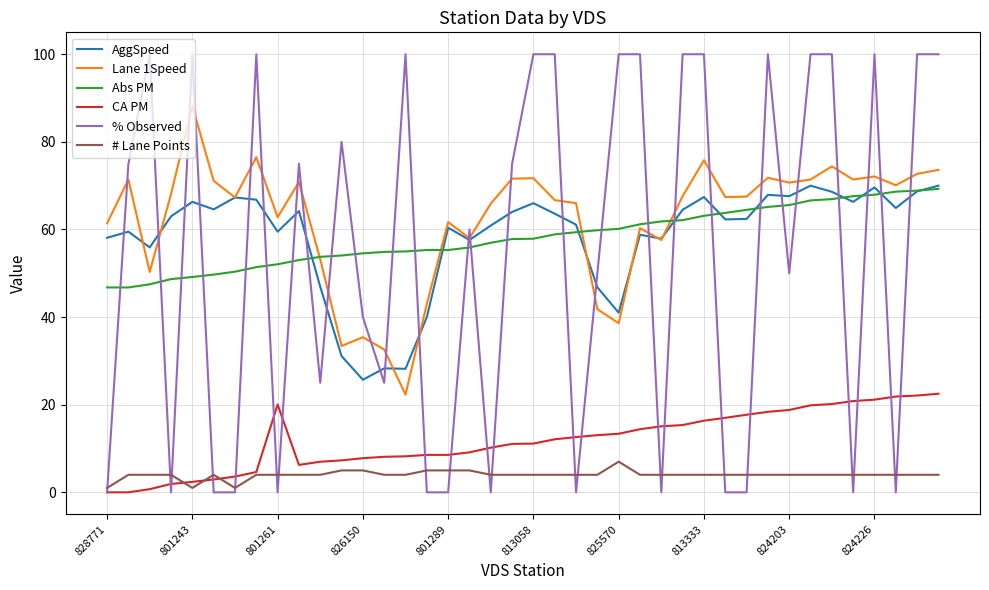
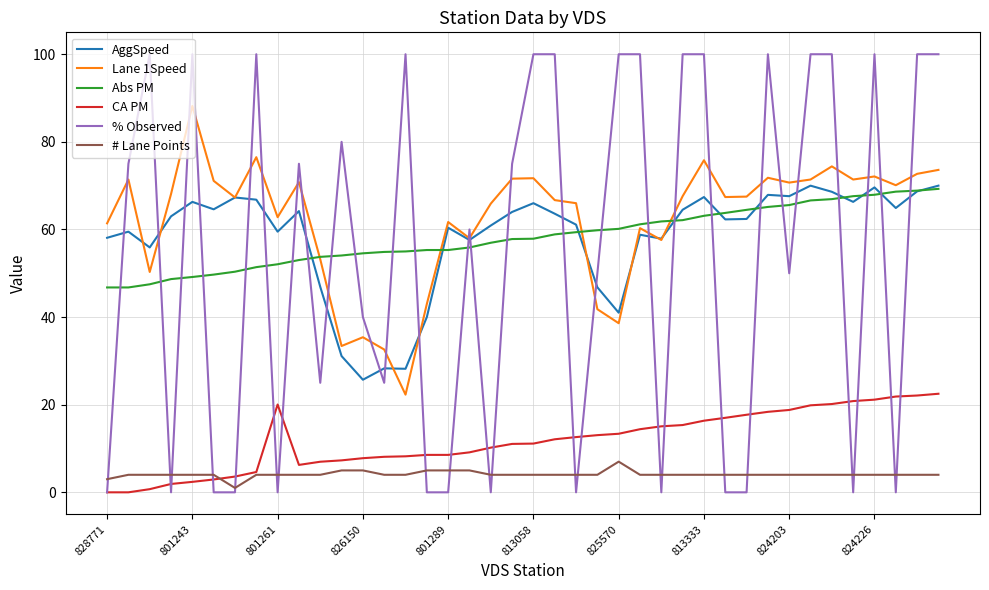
# Lane Points, 828771: 1 -> 3
# Lane Points, 801243: 1 -> 4
